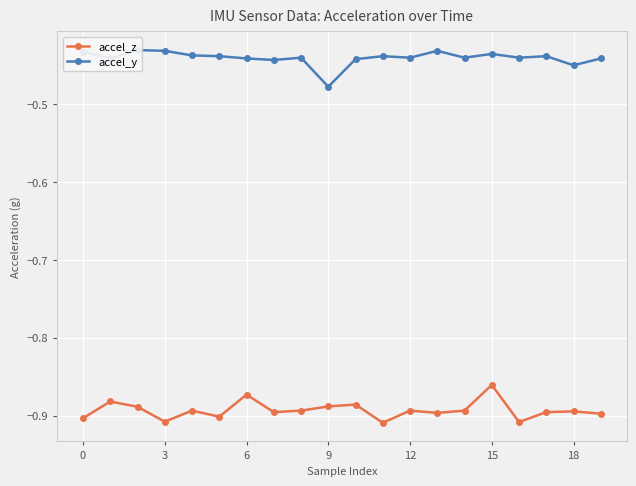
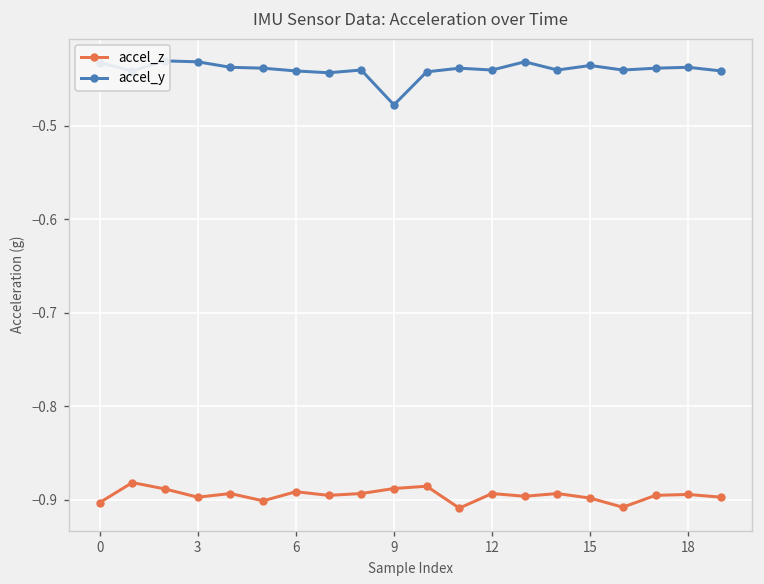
accel_z, 3: -0.91 -> -0.90
accel_z, 6: -0.87 -> -0.89
accel_z, 15: -0.86 -> -0.90
accel_y, 18: -0.45 -> -0.44
